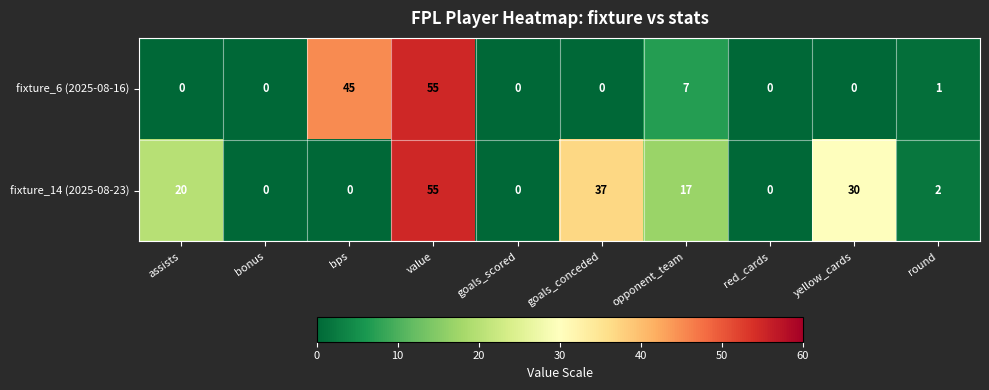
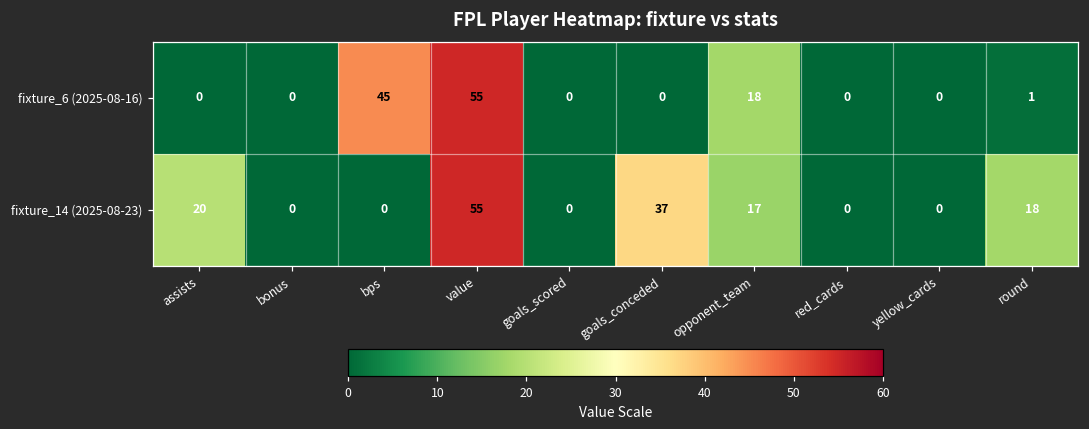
fixture_6 (2025-08-16), opponent_team: 7 -> 18
fixture_14 (2025-08-23), yellow_cards: 30 -> 0
fixture_14 (2025-08-23), round: 2 -> 18
